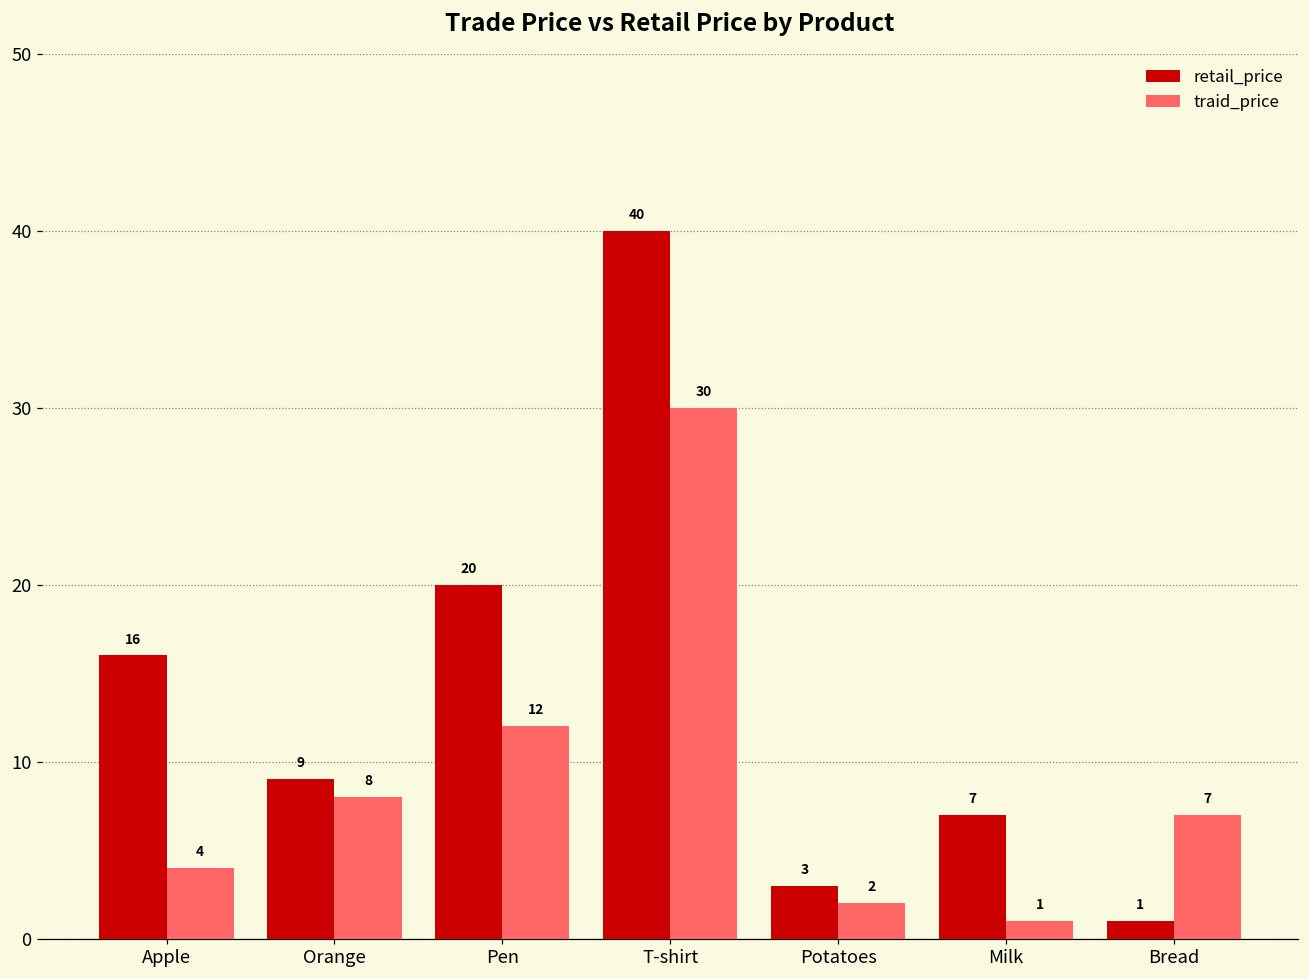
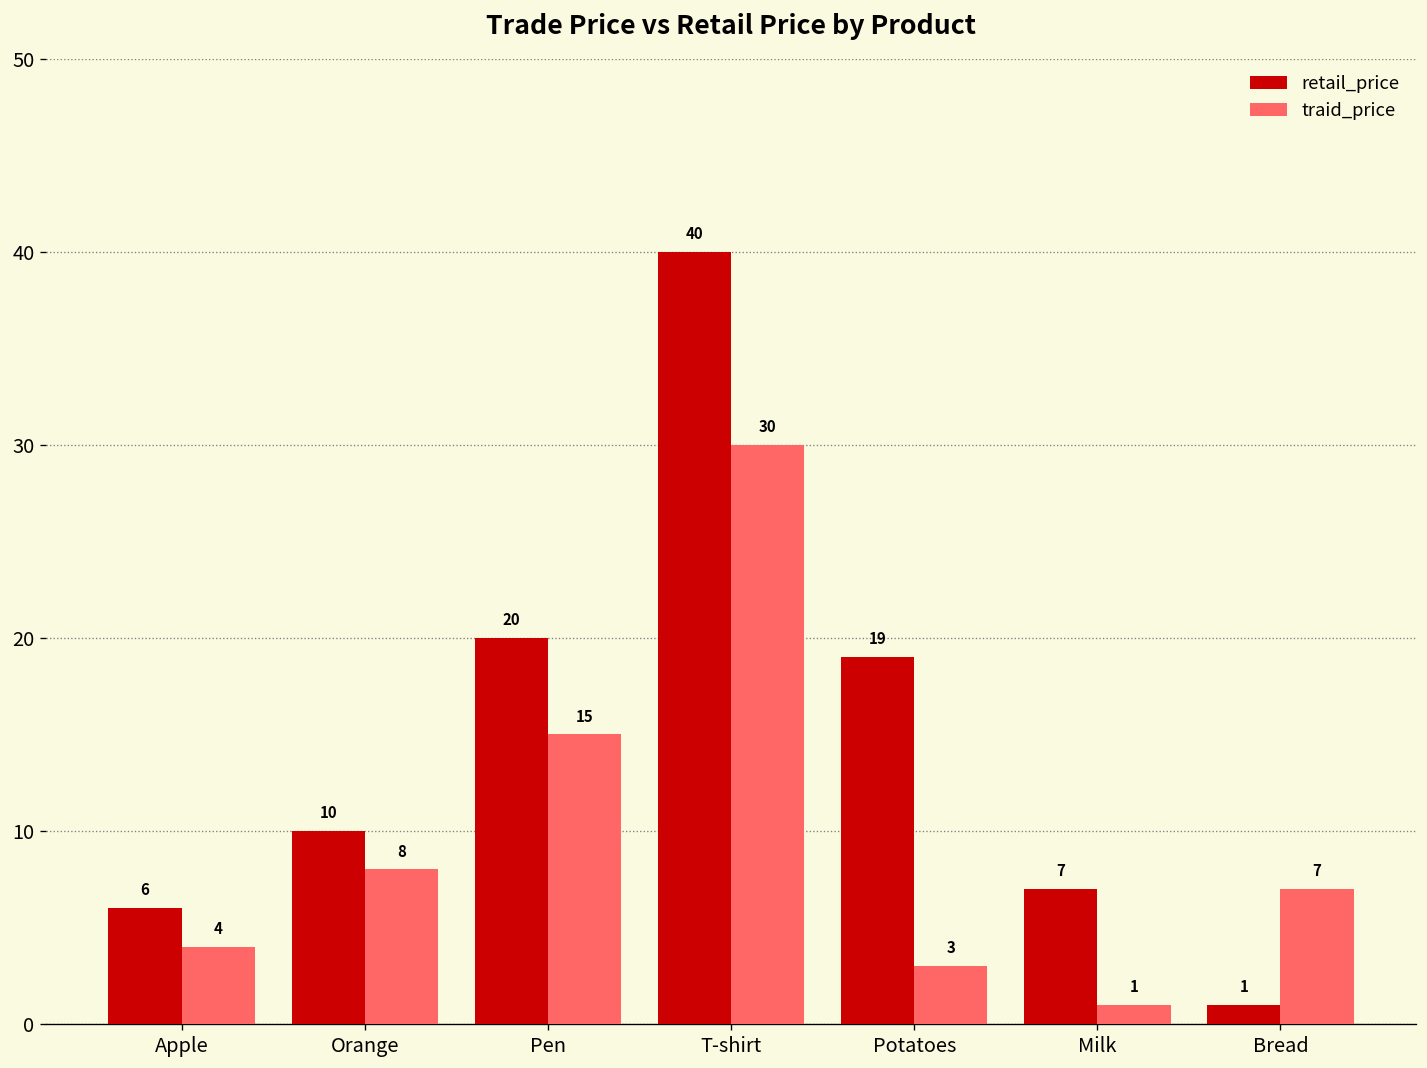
retail_price, Apple: 16 -> 6
retail_price, Orange: 9 -> 10
traid_price, Pen: 12 -> 15
retail_price, Potatoes: 3 -> 19
traid_price, Potatoes: 2 -> 3
